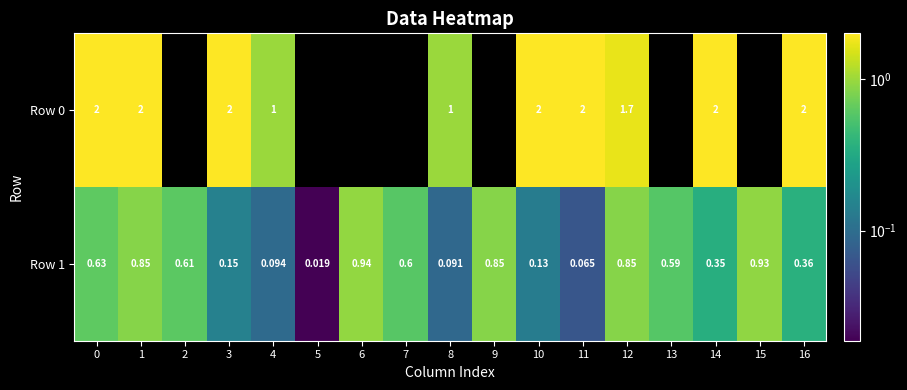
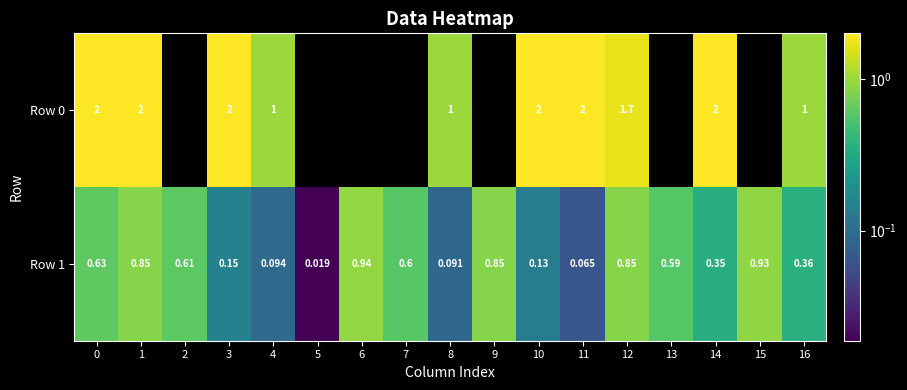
Row 0, 16: 2 -> 1
